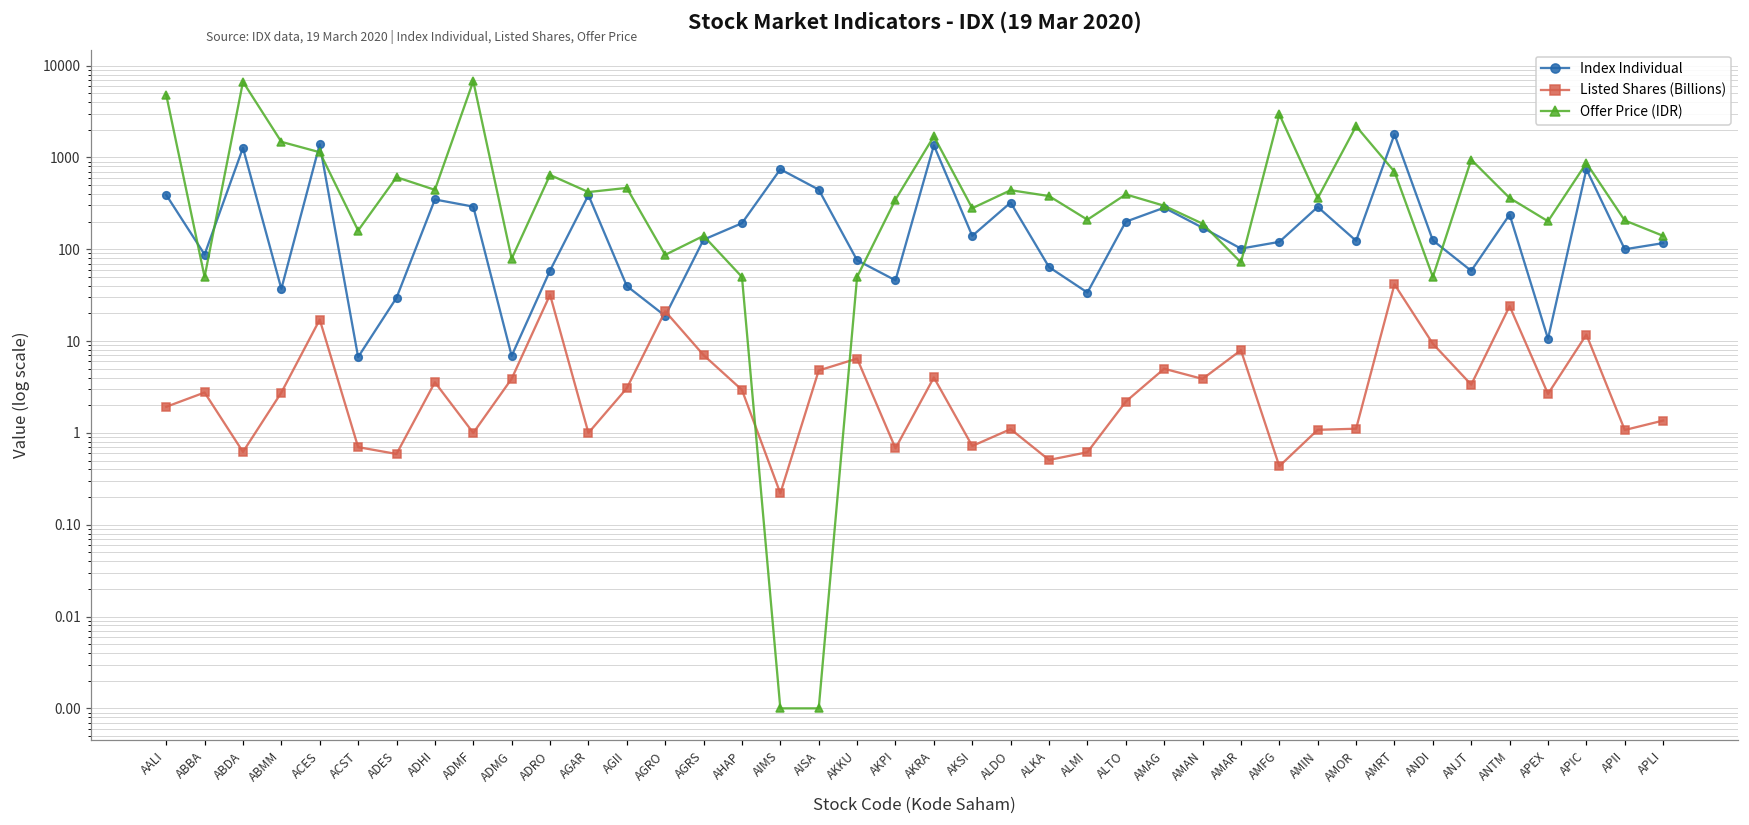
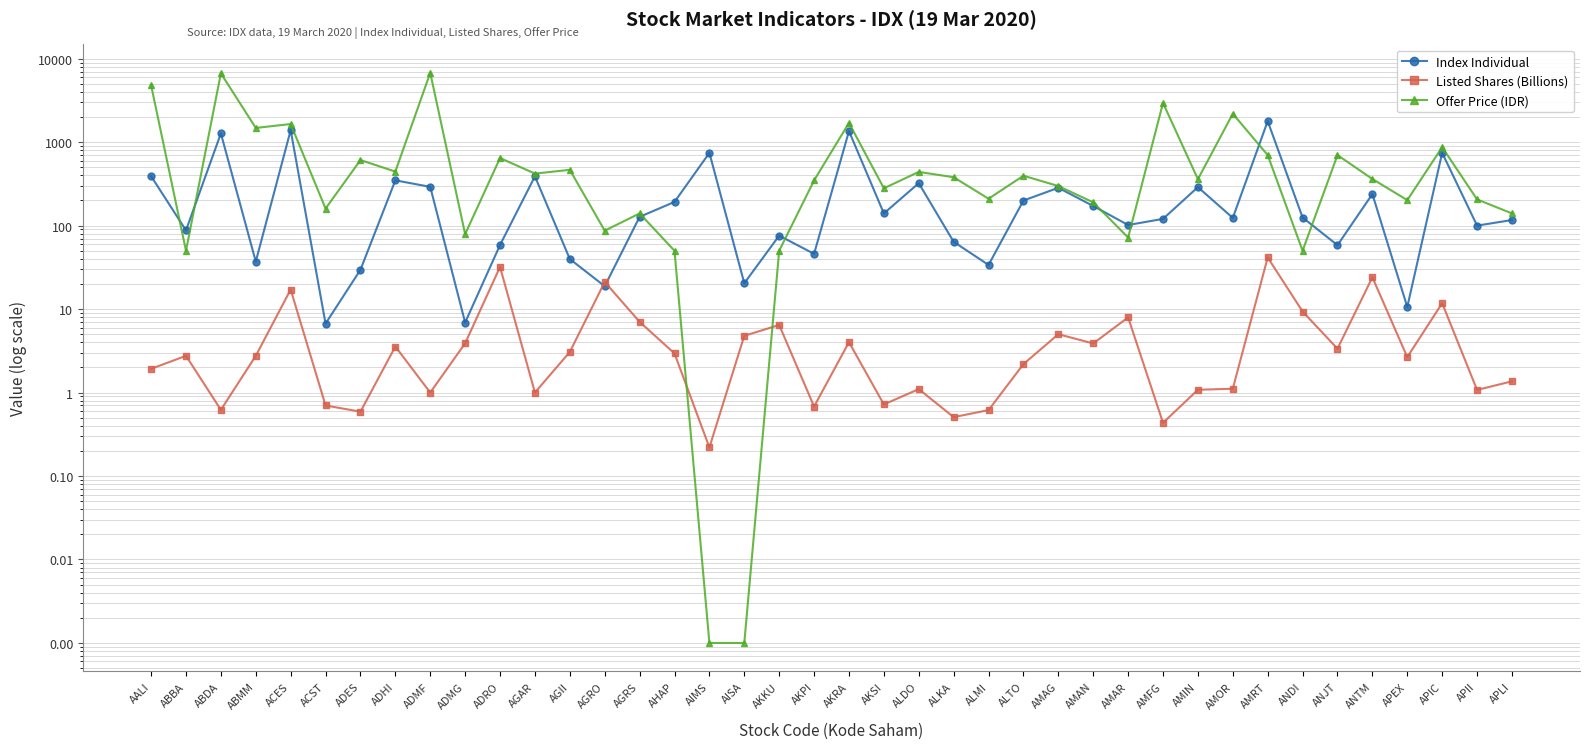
Offer Price (IDR), ACES: 1100 -> 1600
Index Individual, AISA: 400 -> 20
Offer Price (IDR), ANJT: 900 -> 700
